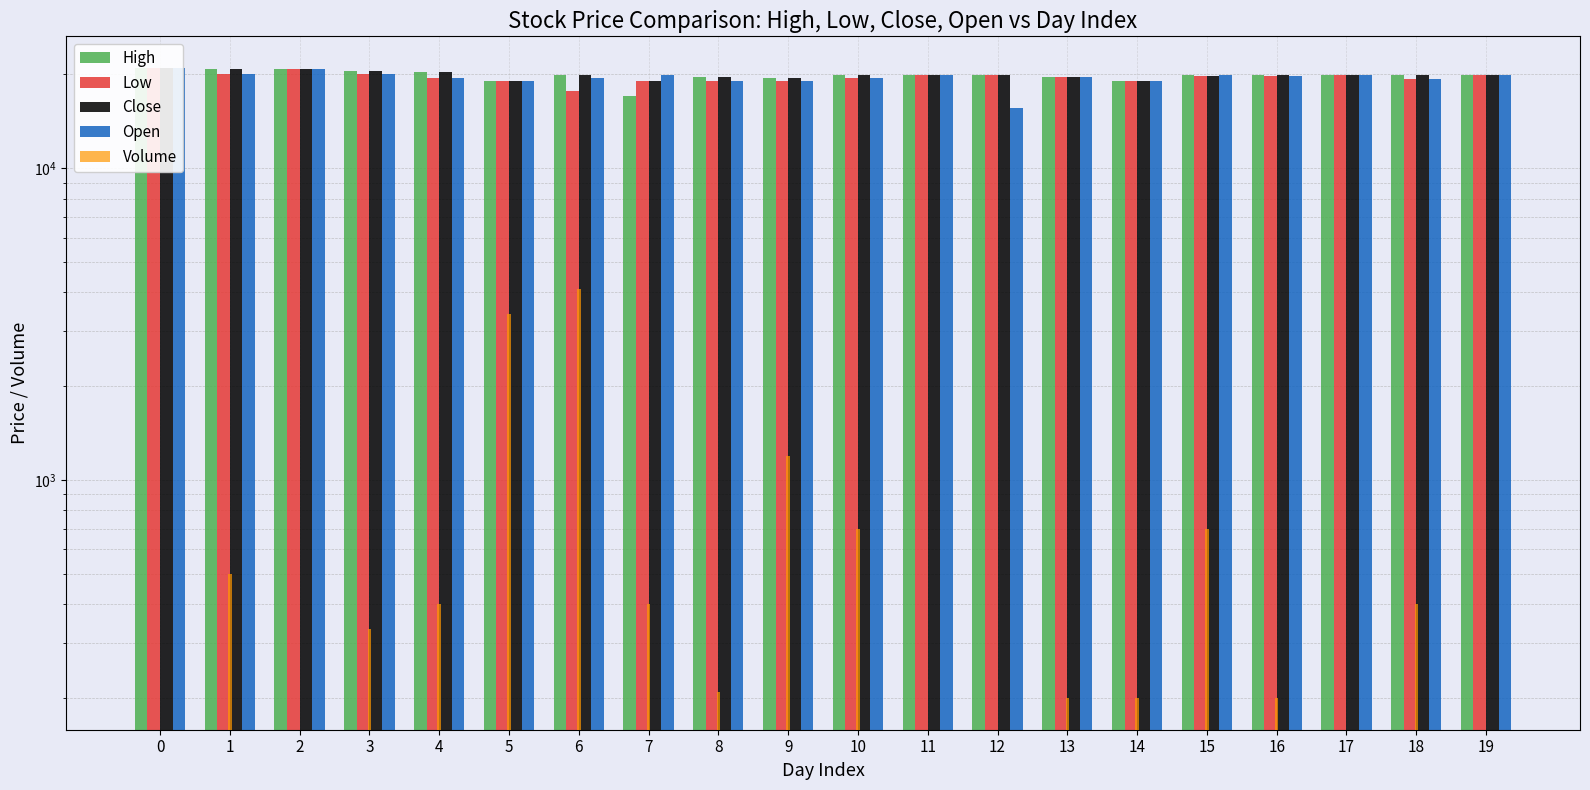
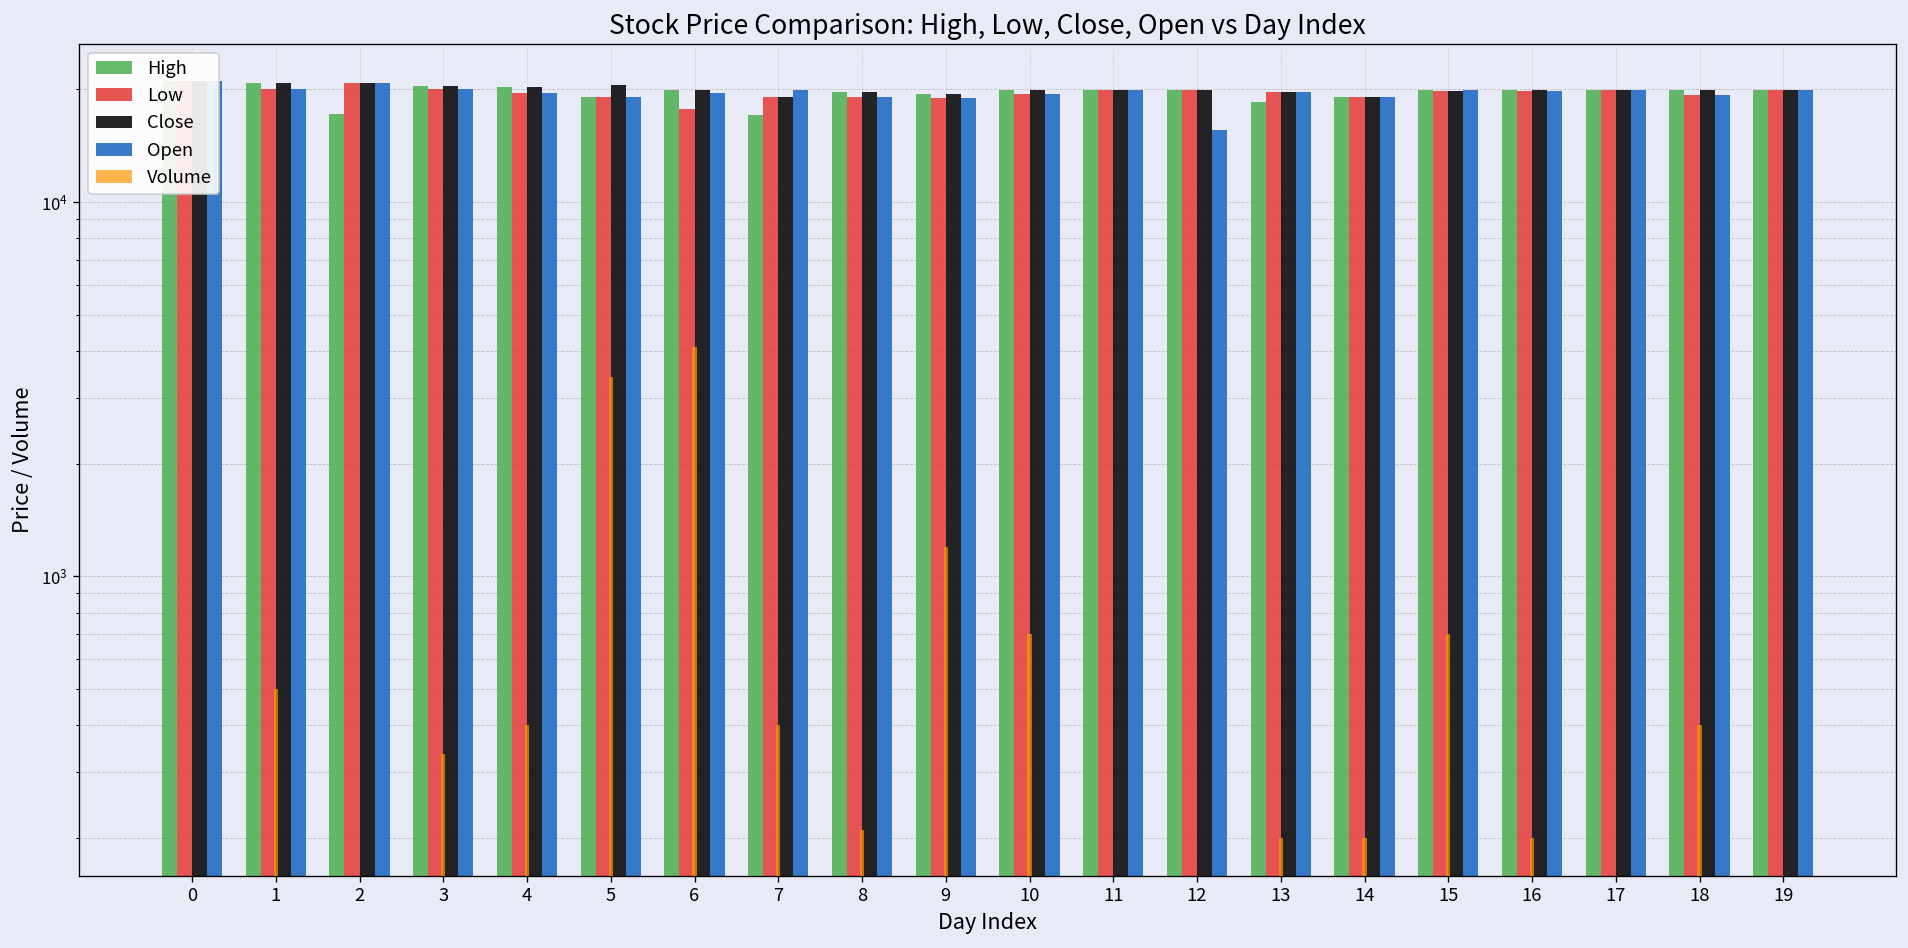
High, 2: 21000 -> 17000
Close, 5: 19000 -> 21000
High, 13: 20000 -> 18000
